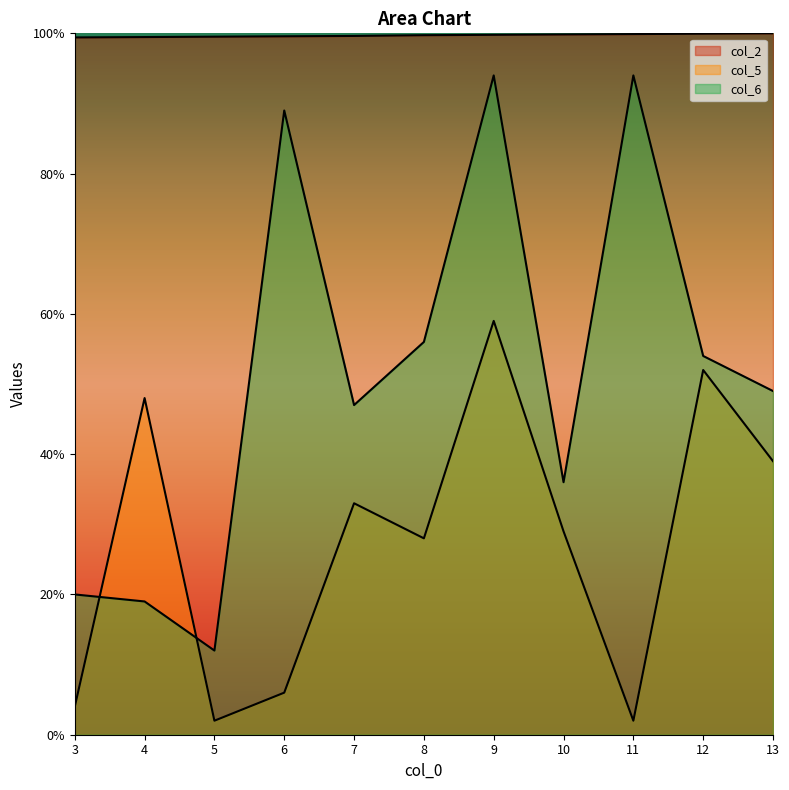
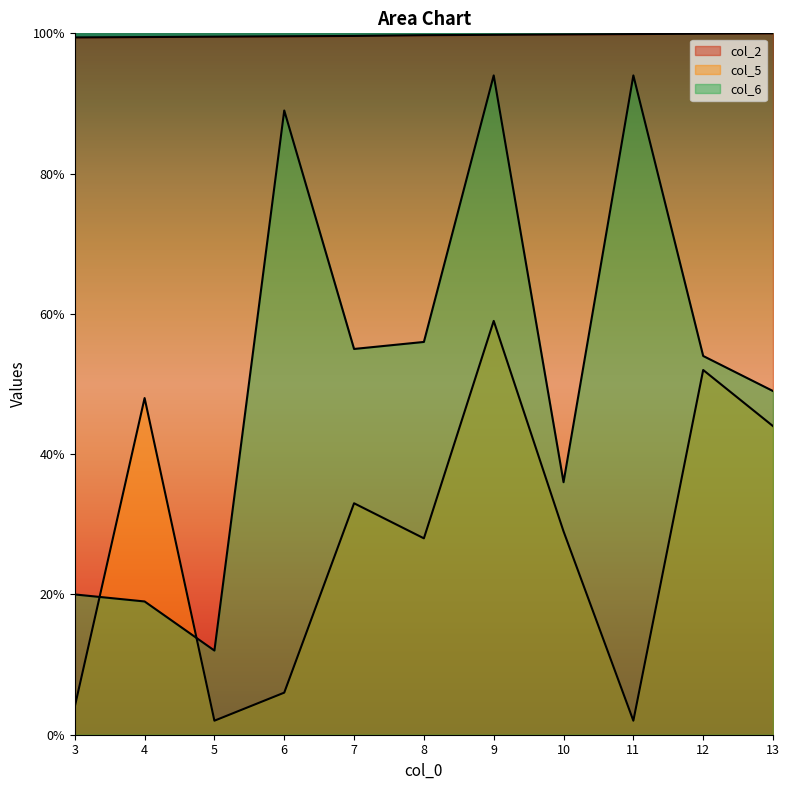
col_6, 7: 47% -> 55%
col_5, 13: 39% -> 44%
